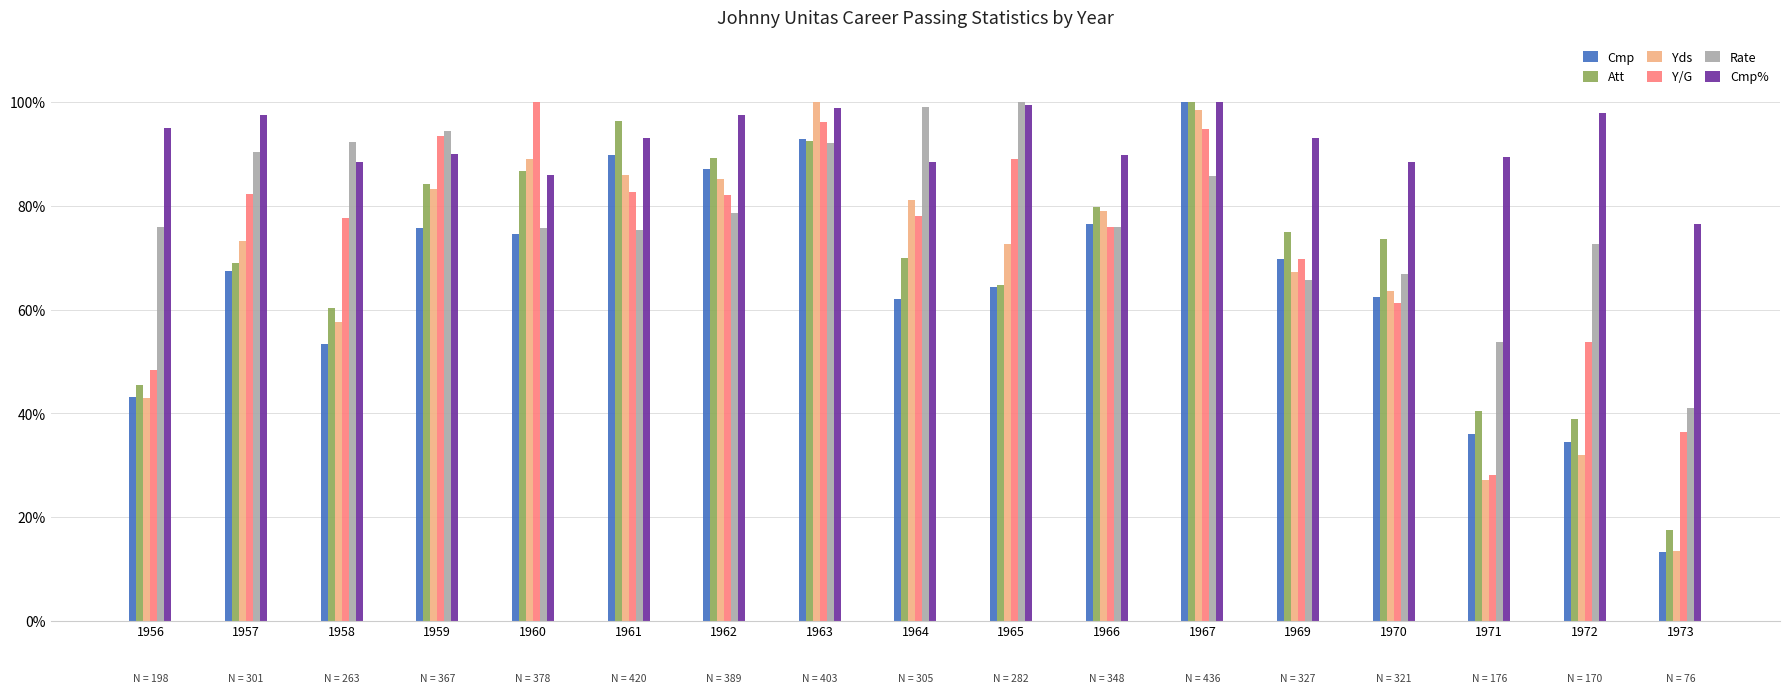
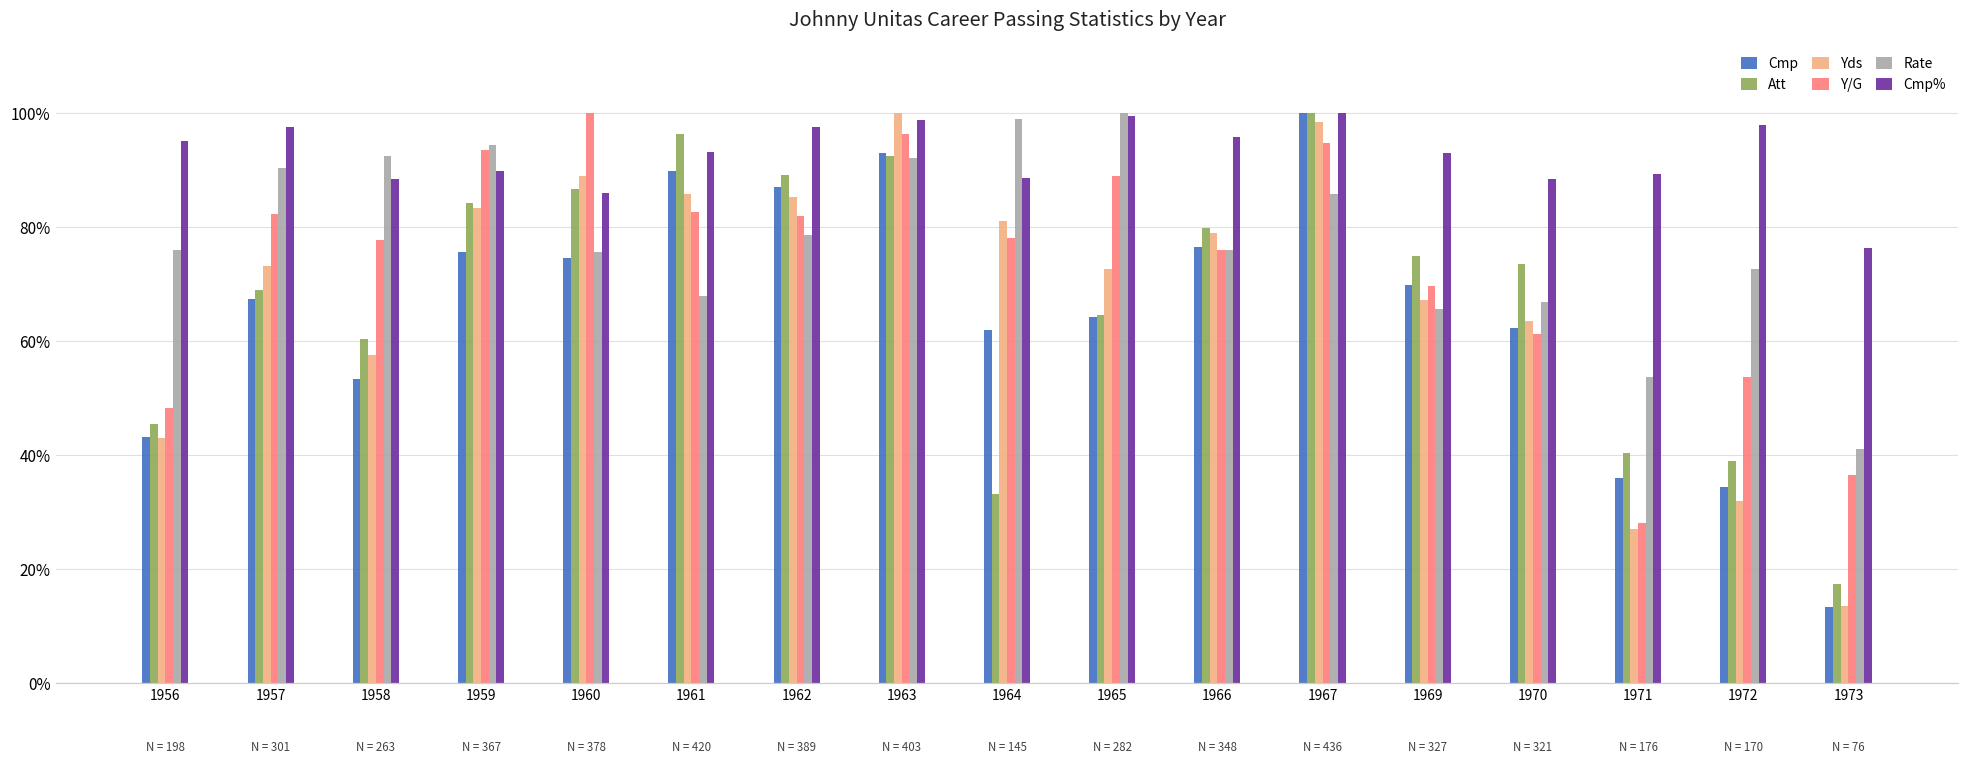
Rate, 1961: 75% -> 68%
Att, 1964: 305 -> 145
Cmp%, 1966: 90% -> 96%
